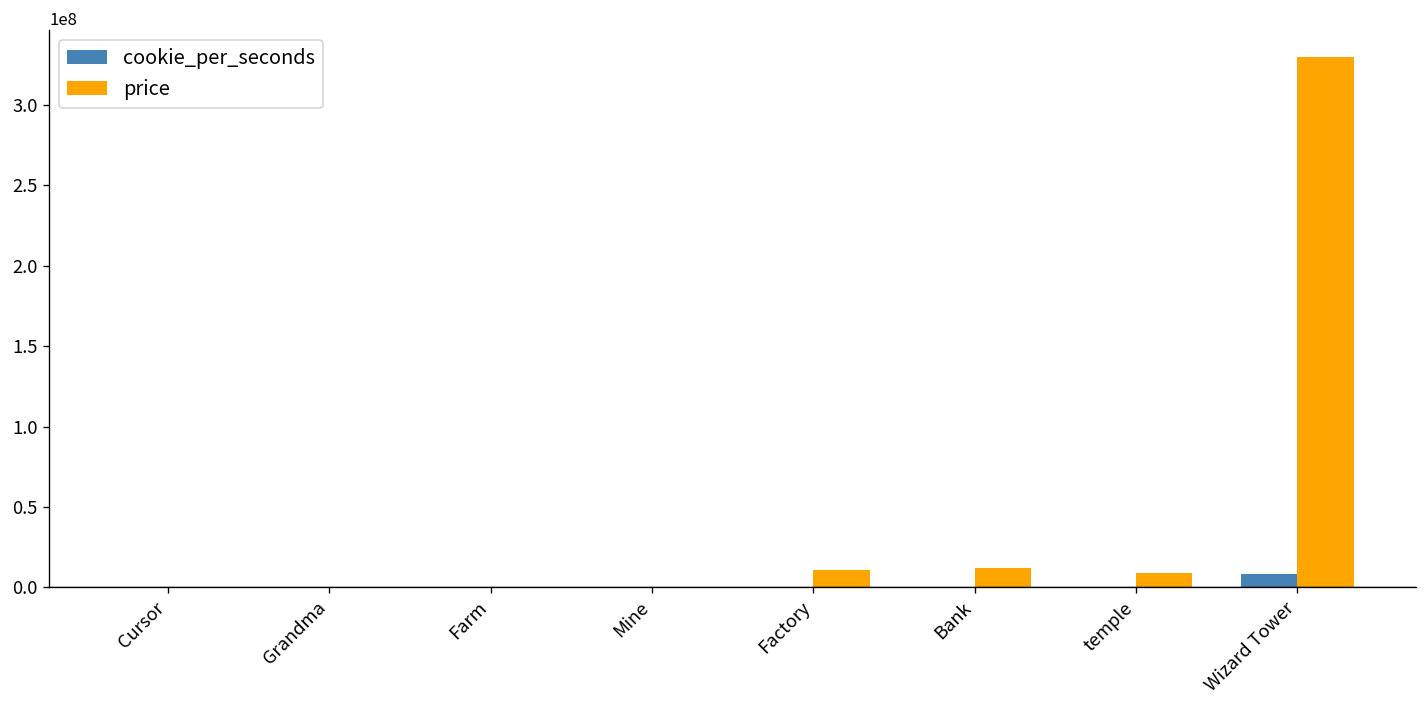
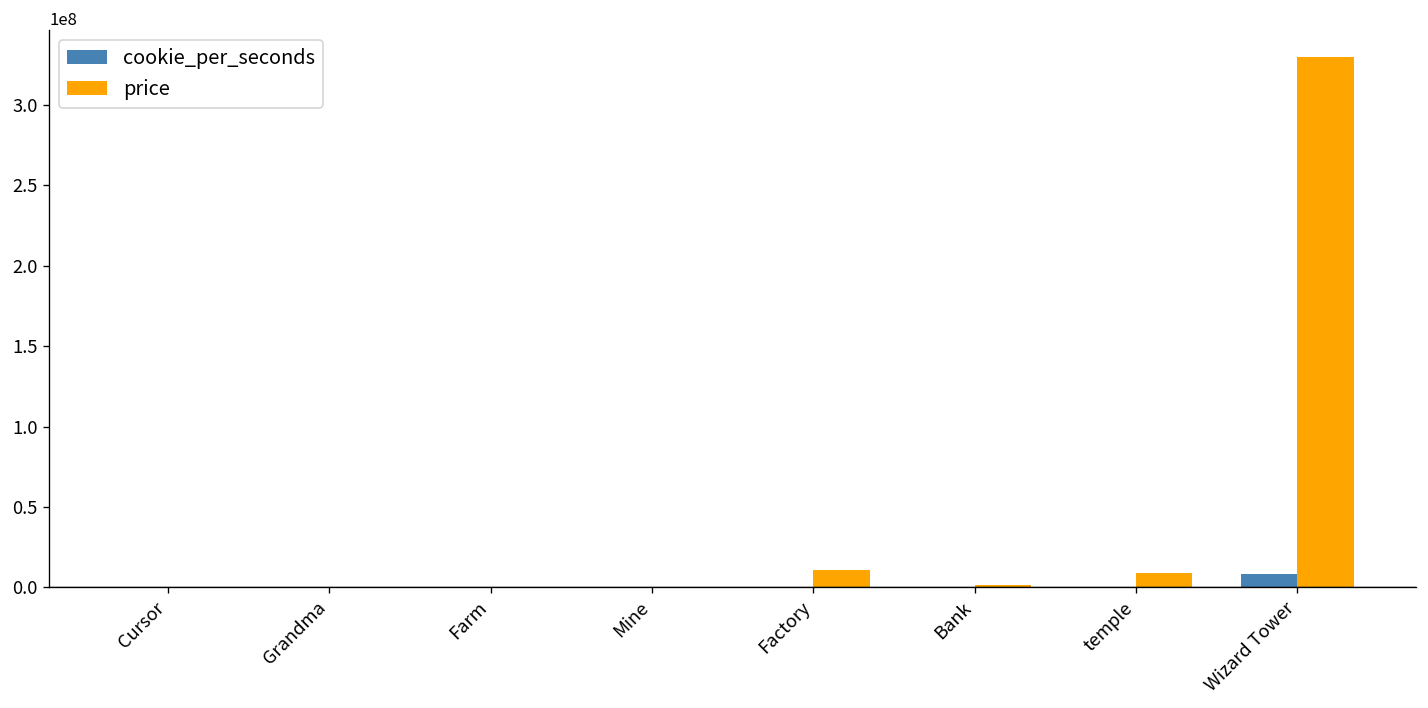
price, Bank: 12000000 -> 1000000
